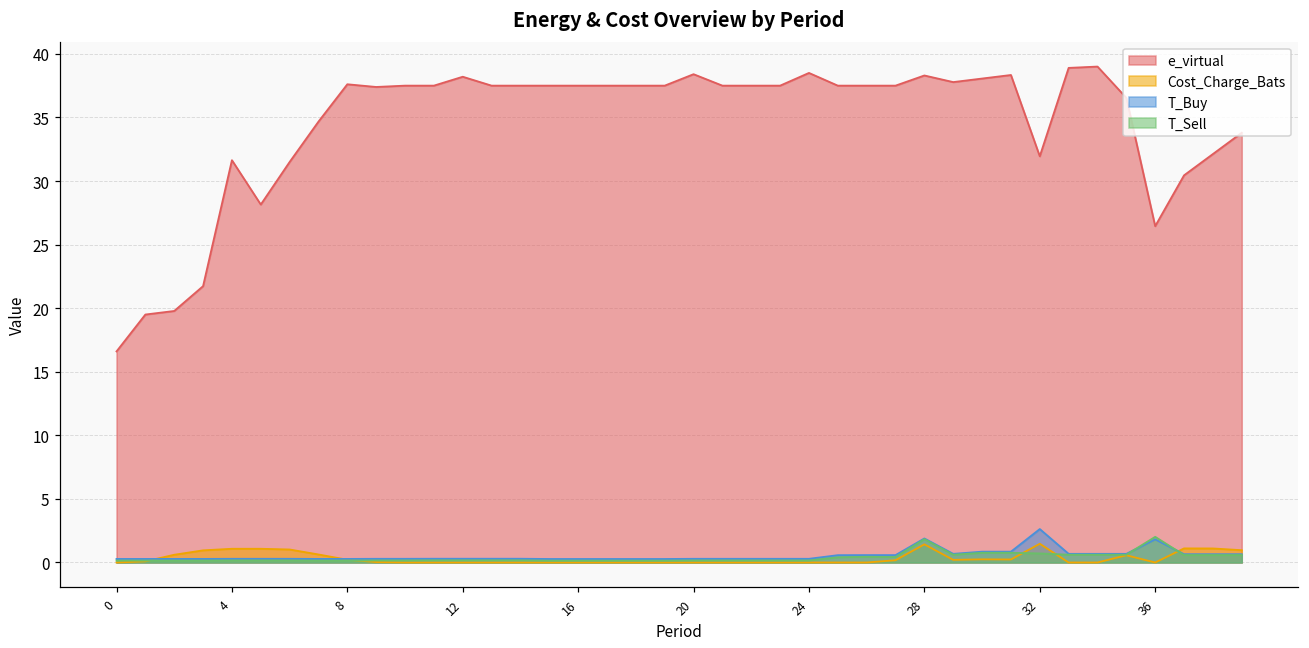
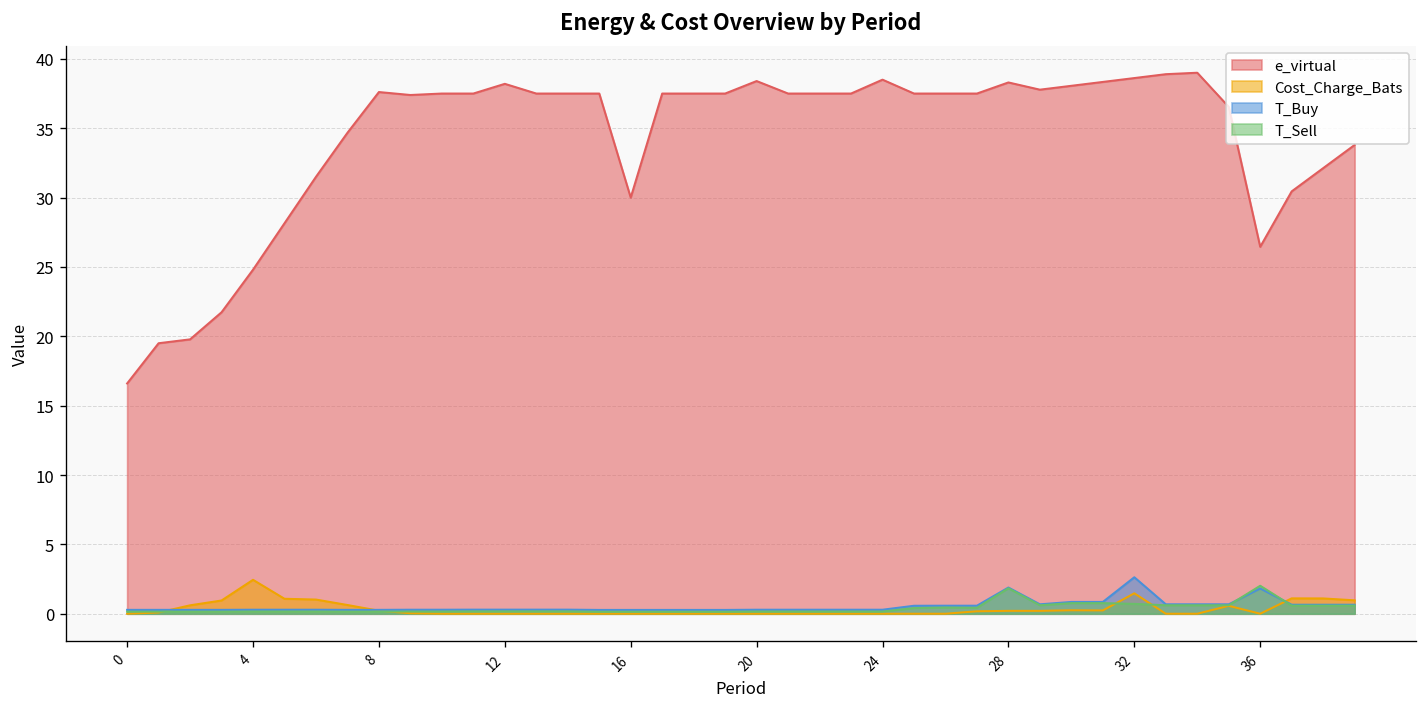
e_virtual, 4: 31.6 -> 24.8
Cost_Charge_Bats, 4: 1.1 -> 2.4
e_virtual, 16: 37.5 -> 30.0
Cost_Charge_Bats, 28: 1.4 -> 0.2
e_virtual, 32: 31.9 -> 38.6
